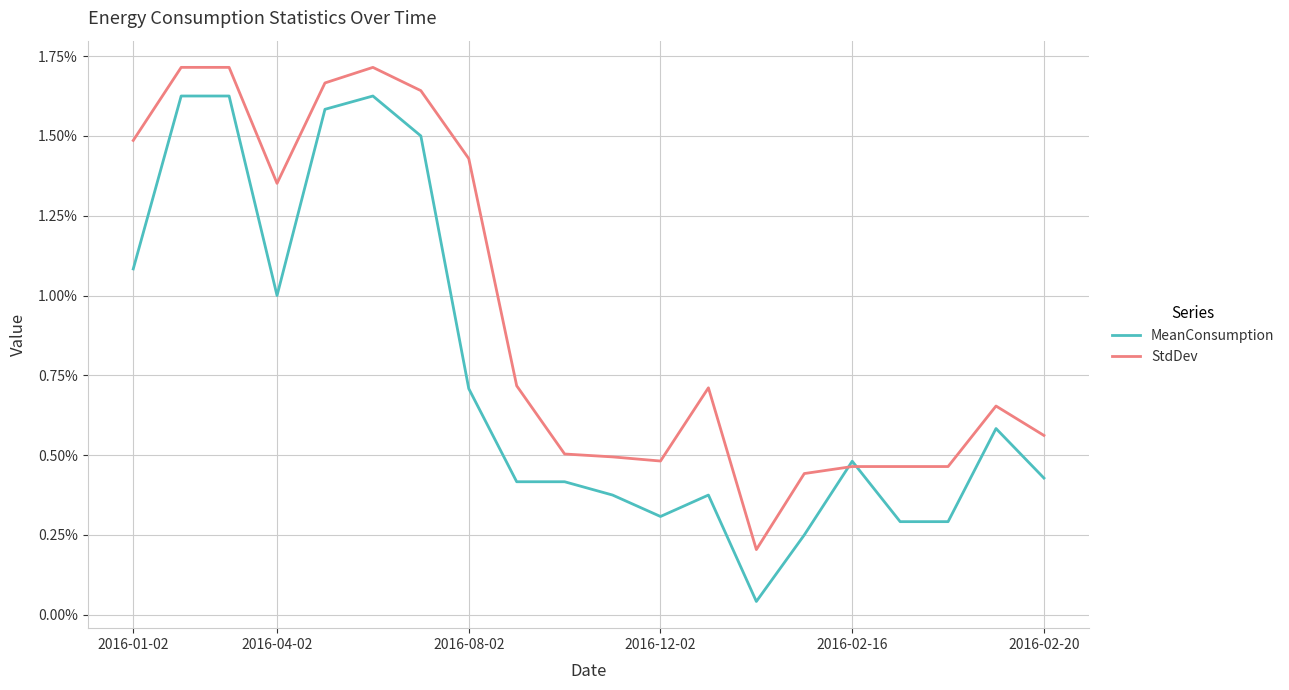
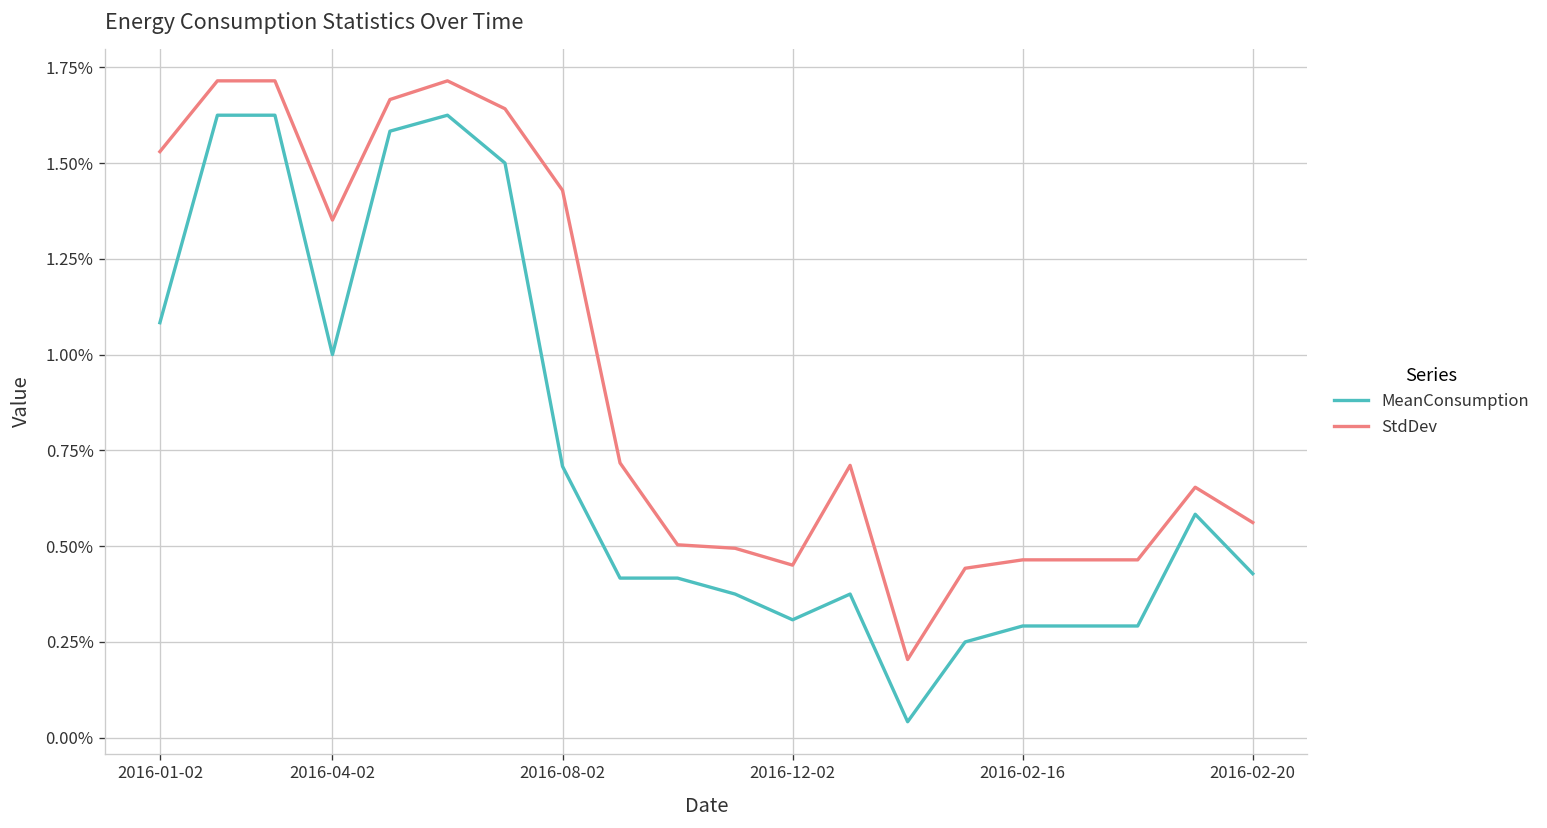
StdDev, 2016-01-02: 1.49% -> 1.53%
StdDev, 2016-12-02: 0.48% -> 0.45%
MeanConsumption, 2016-02-16: 0.48% -> 0.29%
